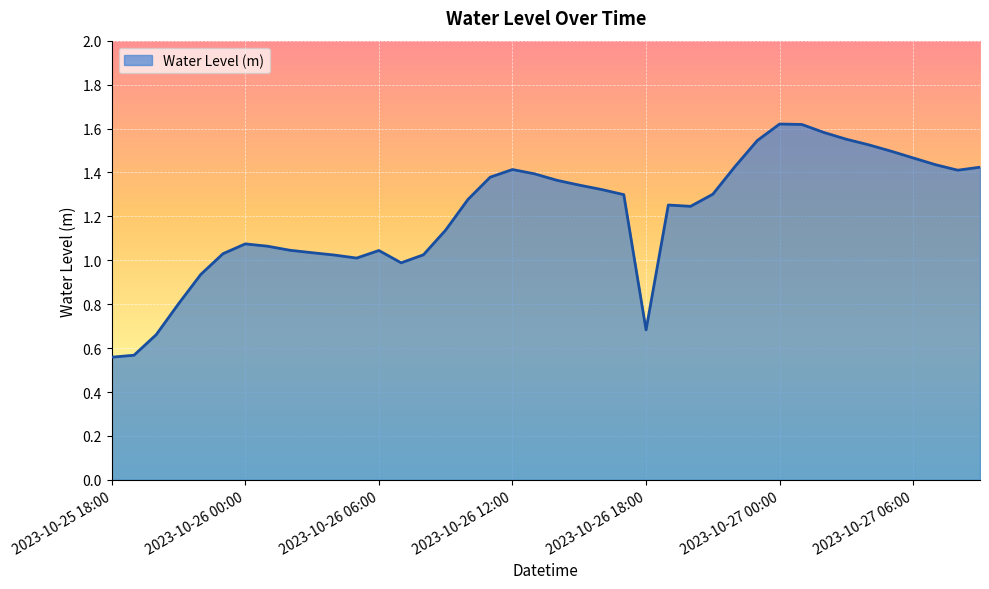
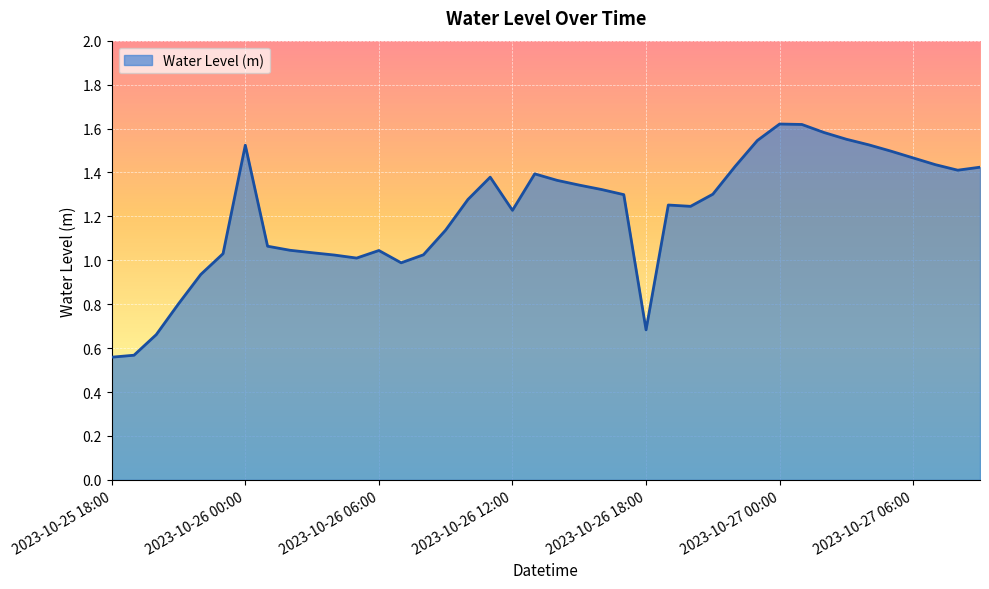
2023-10-26 00:00: 1.07 -> 1.52
2023-10-26 12:00: 1.41 -> 1.23
